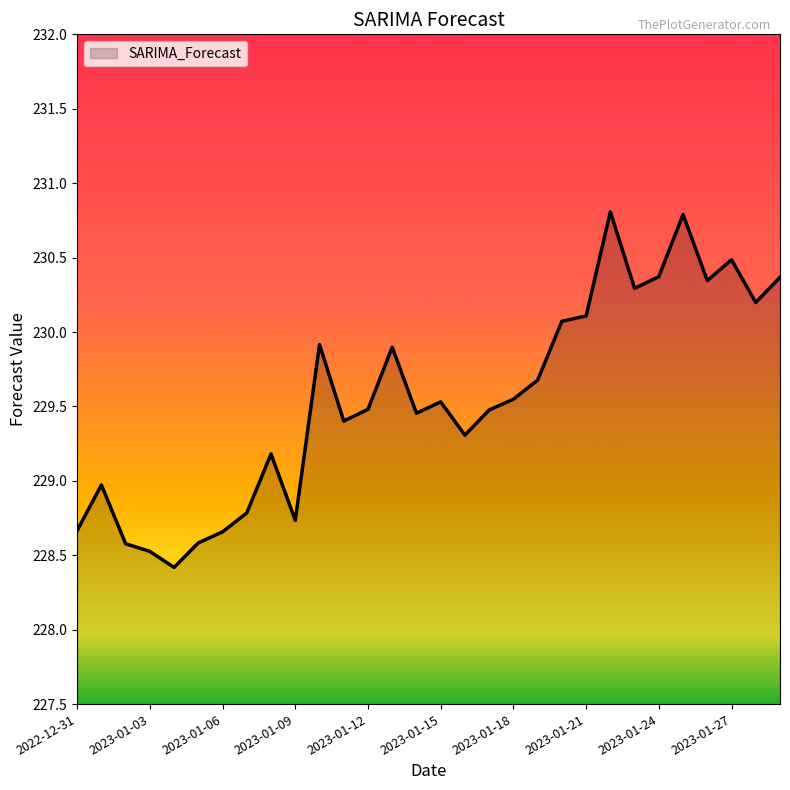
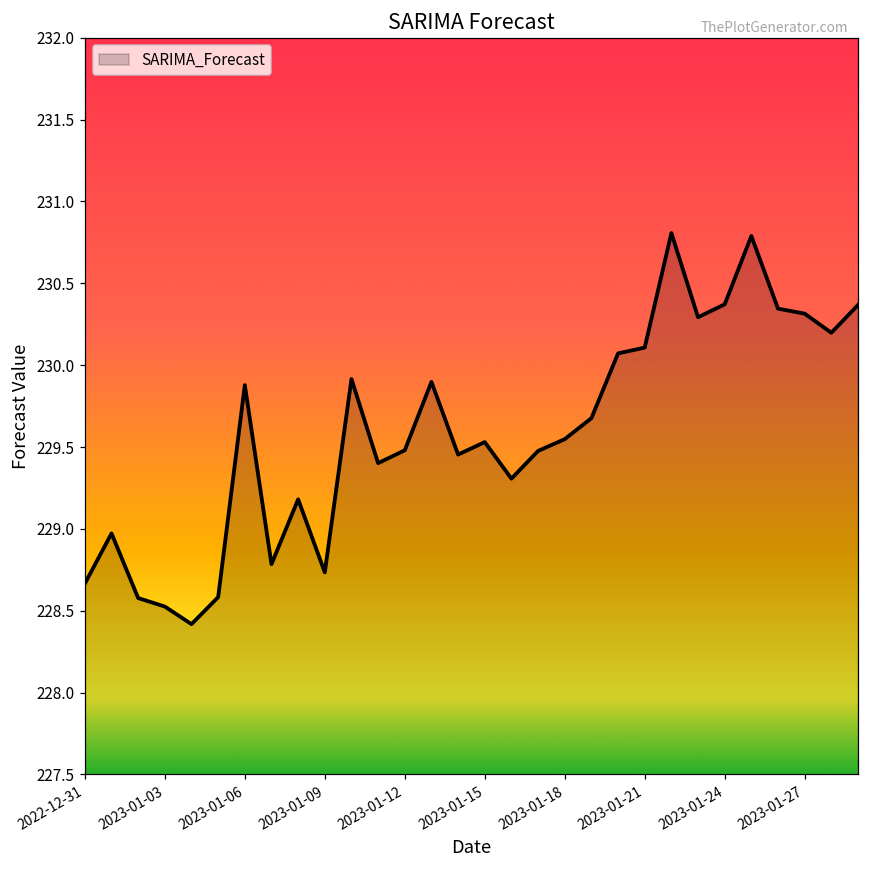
2023-01-06: 228.66 -> 229.88
2023-01-27: 230.49 -> 230.31
